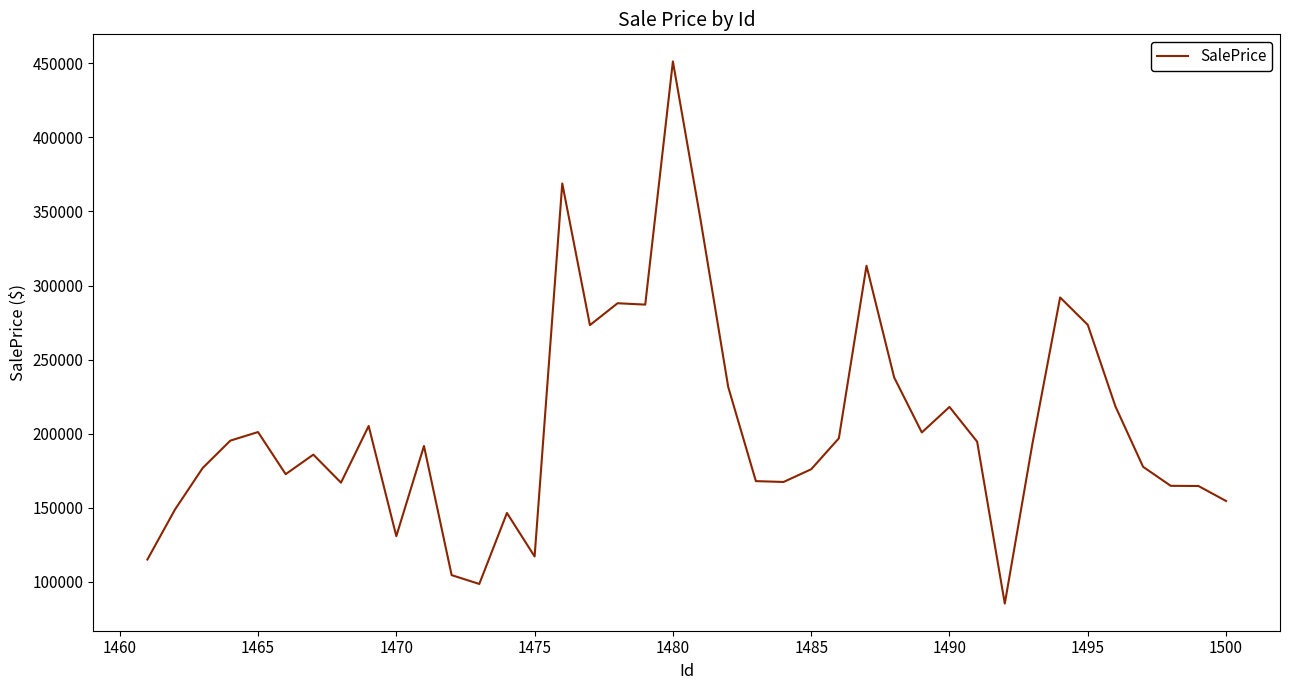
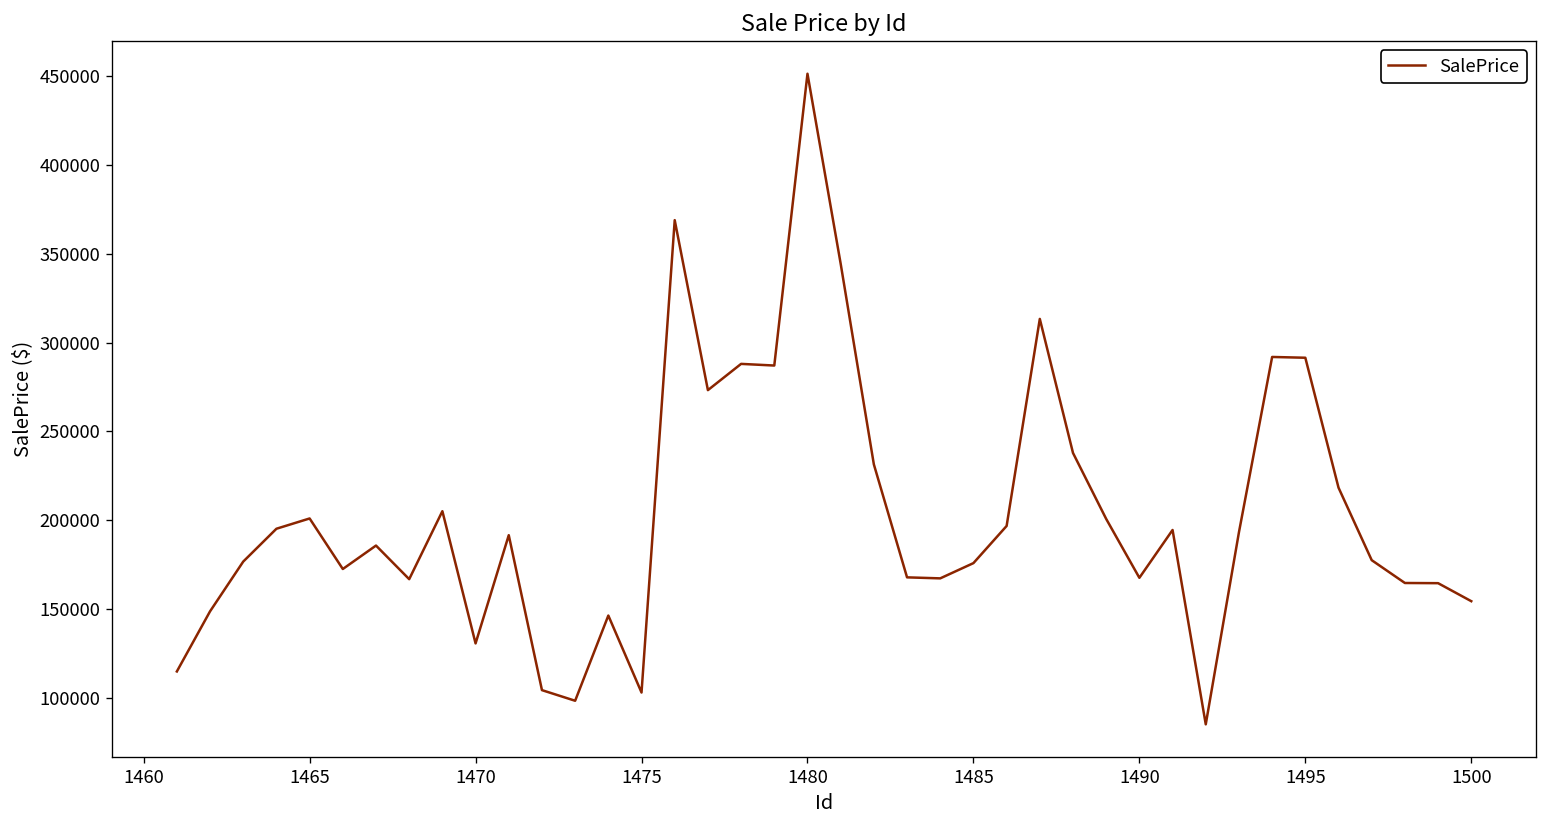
1475: 117000 -> 103000
1490: 218000 -> 168000
1495: 273000 -> 291000
